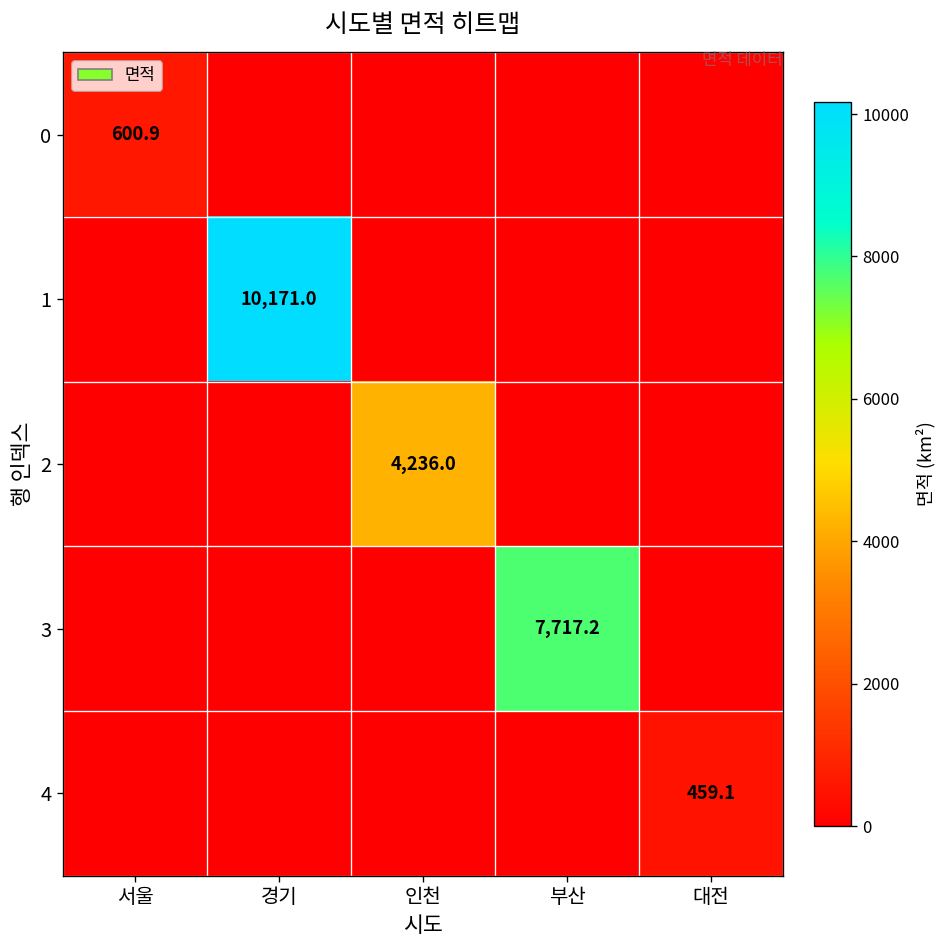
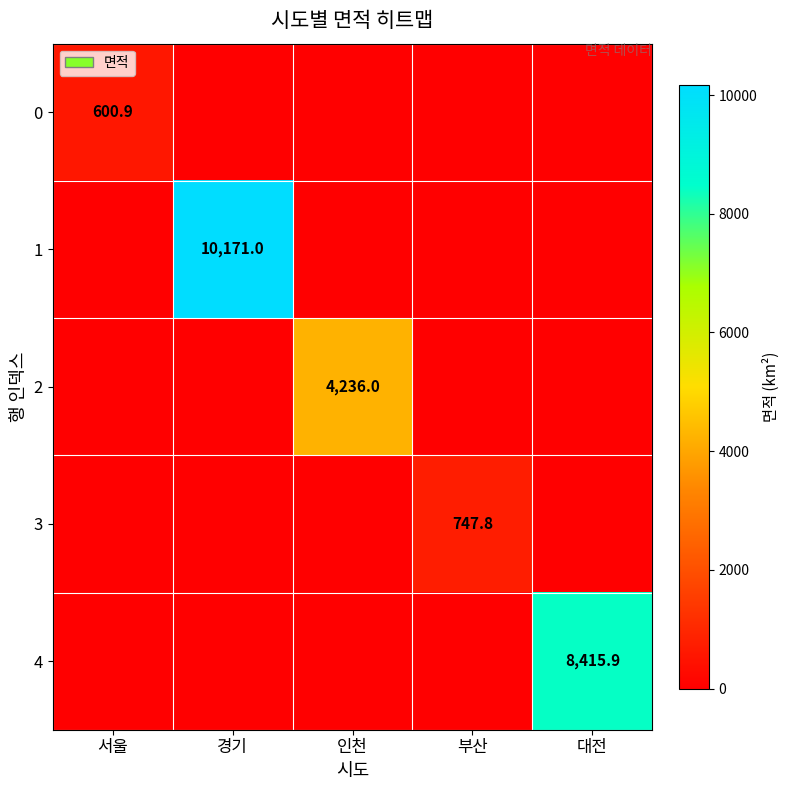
3, 부산: 7,717.2 -> 747.8
4, 대전: 459.1 -> 8,415.9
